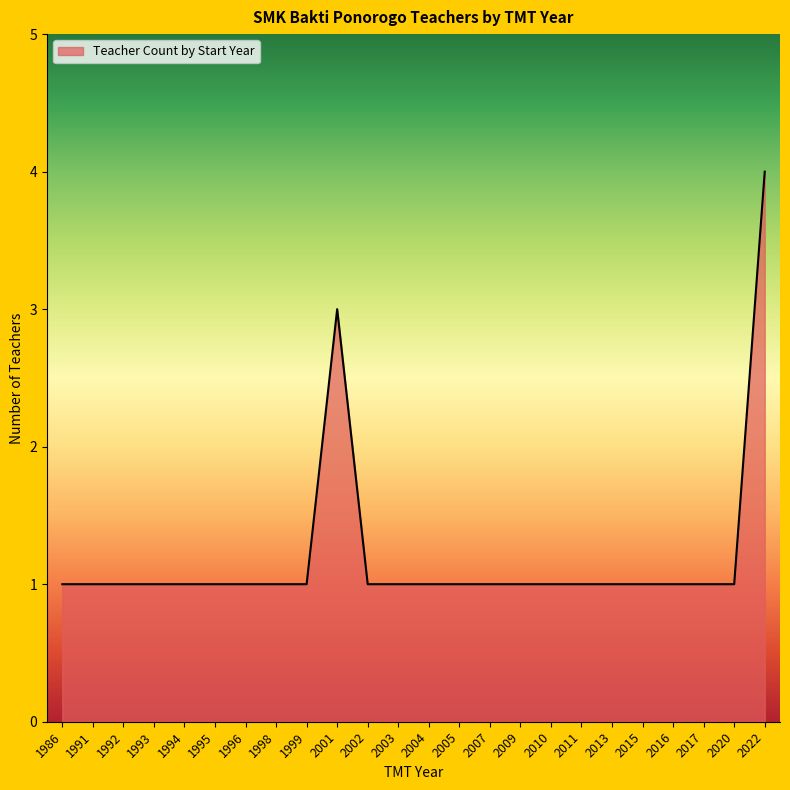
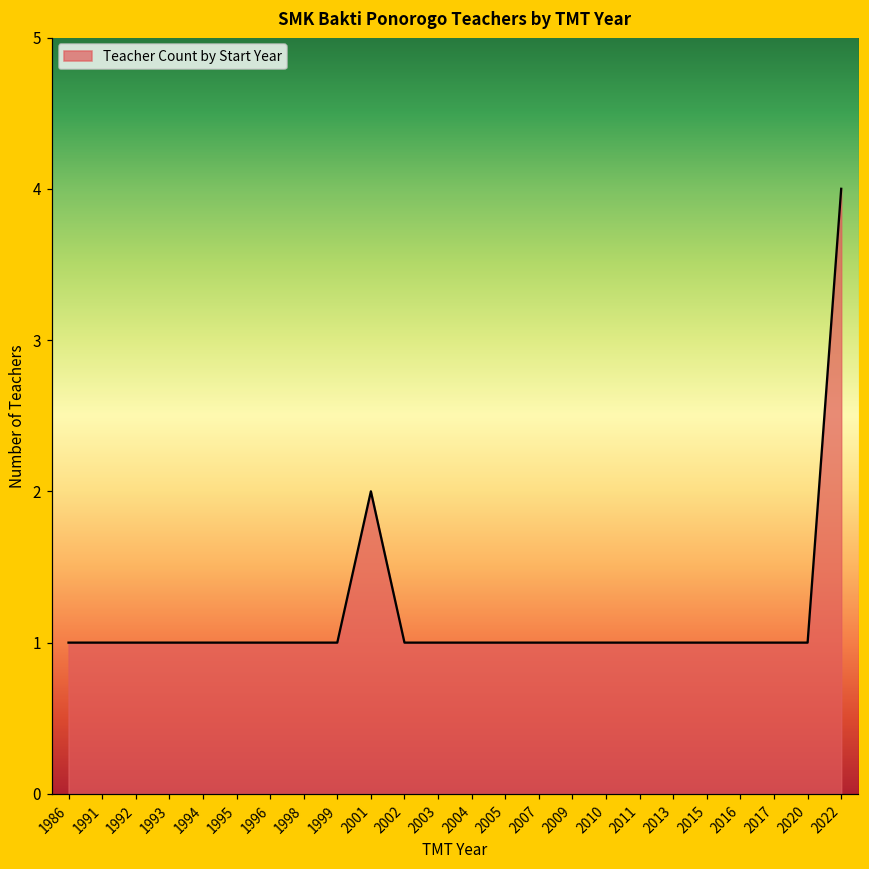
2001: 3 -> 2
